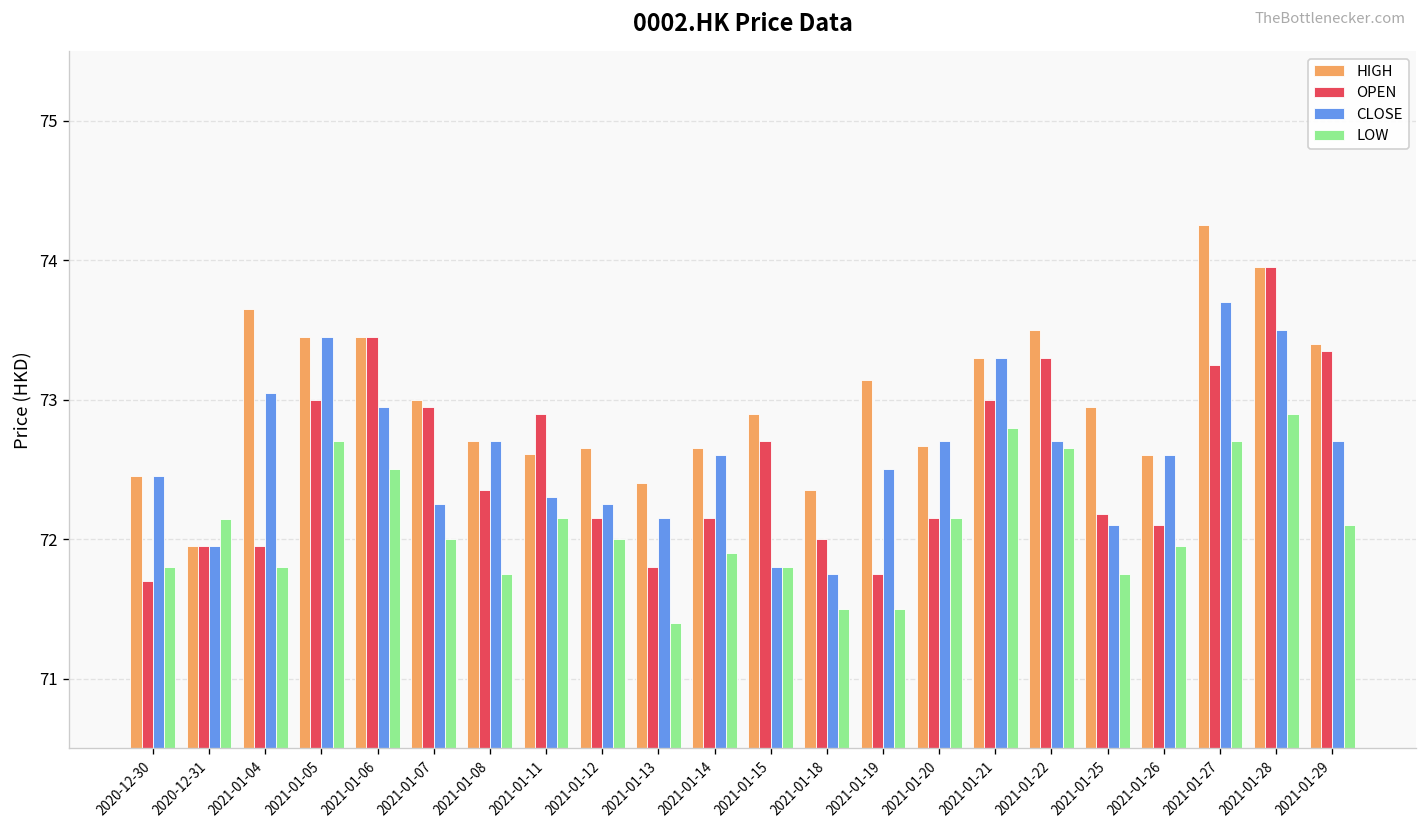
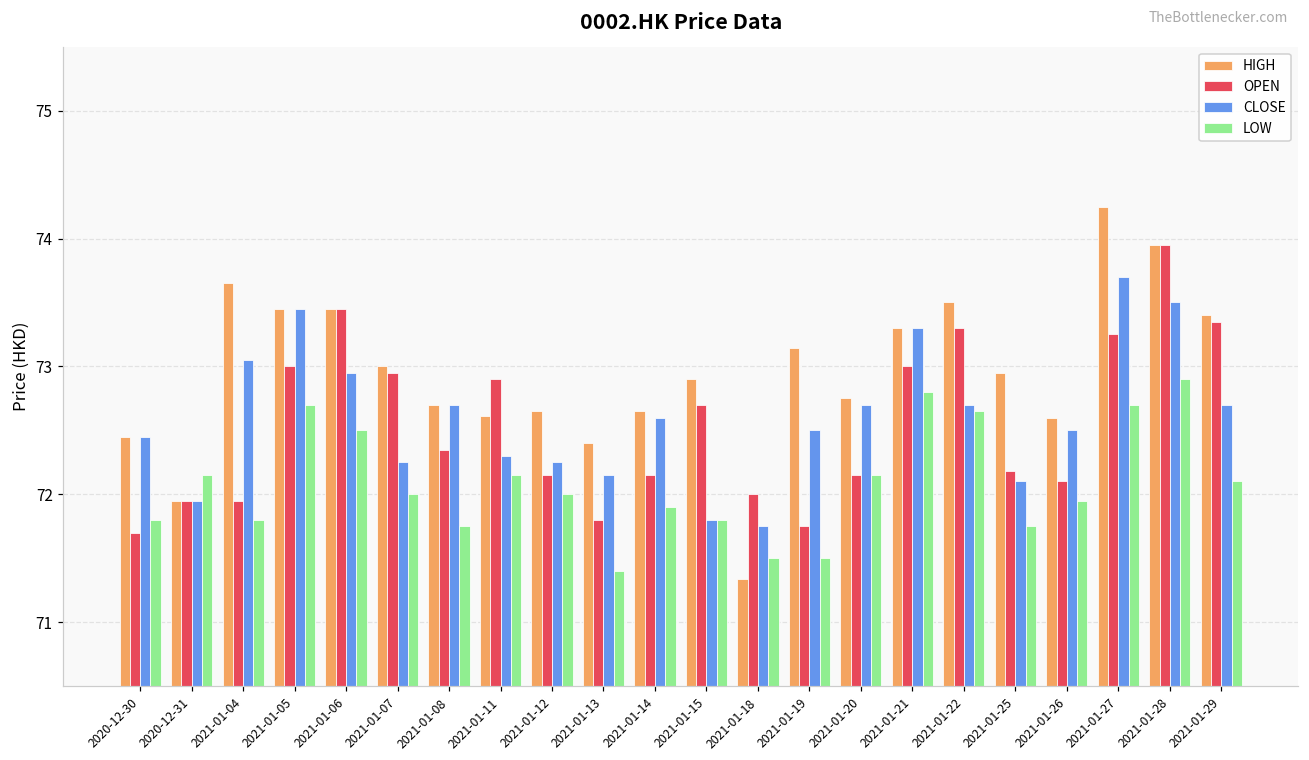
HIGH, 2021-01-18: 72.35 -> 71.33
HIGH, 2021-01-20: 72.67 -> 72.75
CLOSE, 2021-01-26: 72.6 -> 72.5
